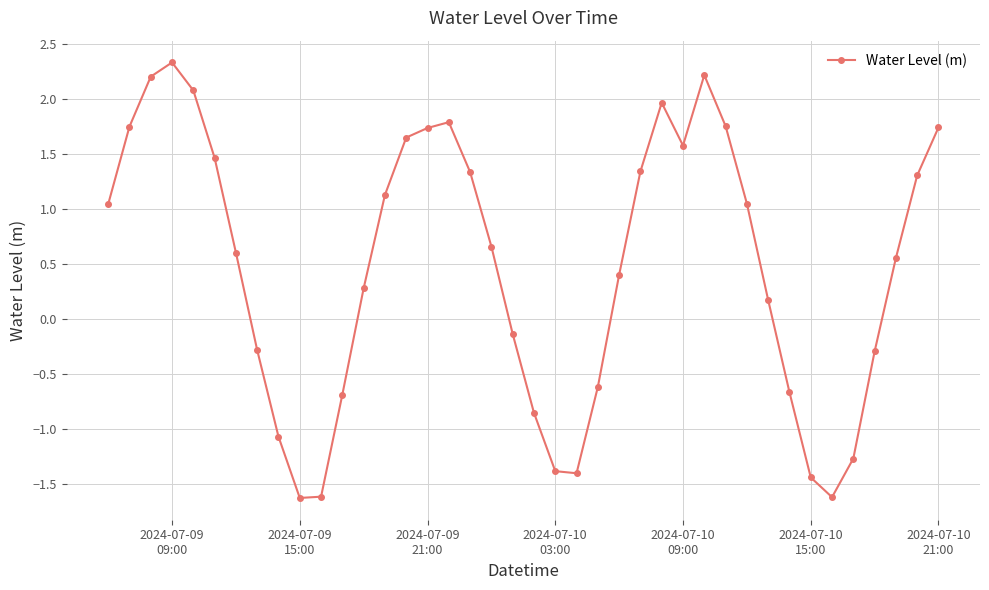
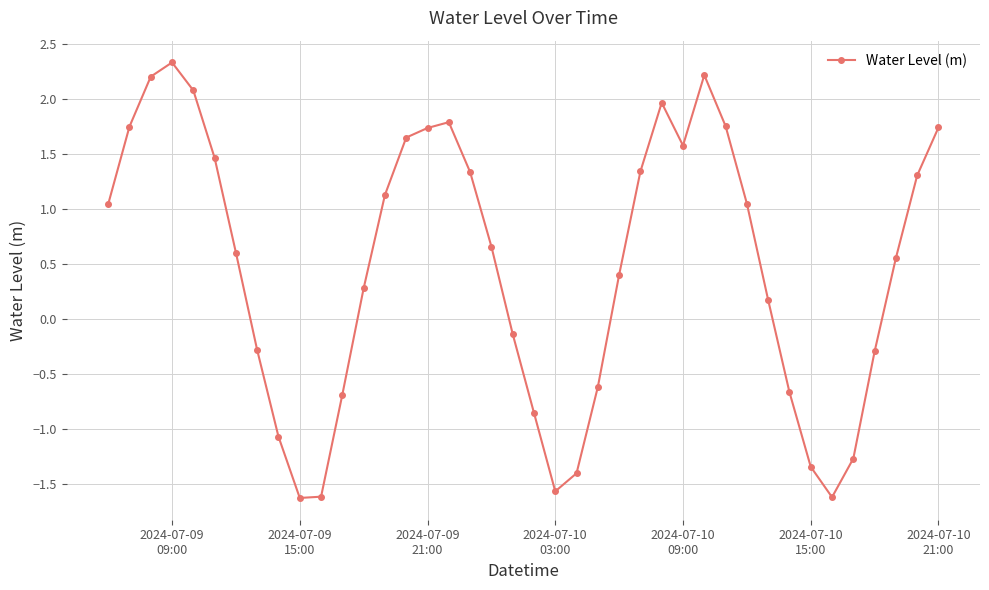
2024-07-10 03:00: -1.38 -> -1.57
2024-07-10 15:00: -1.44 -> -1.34
